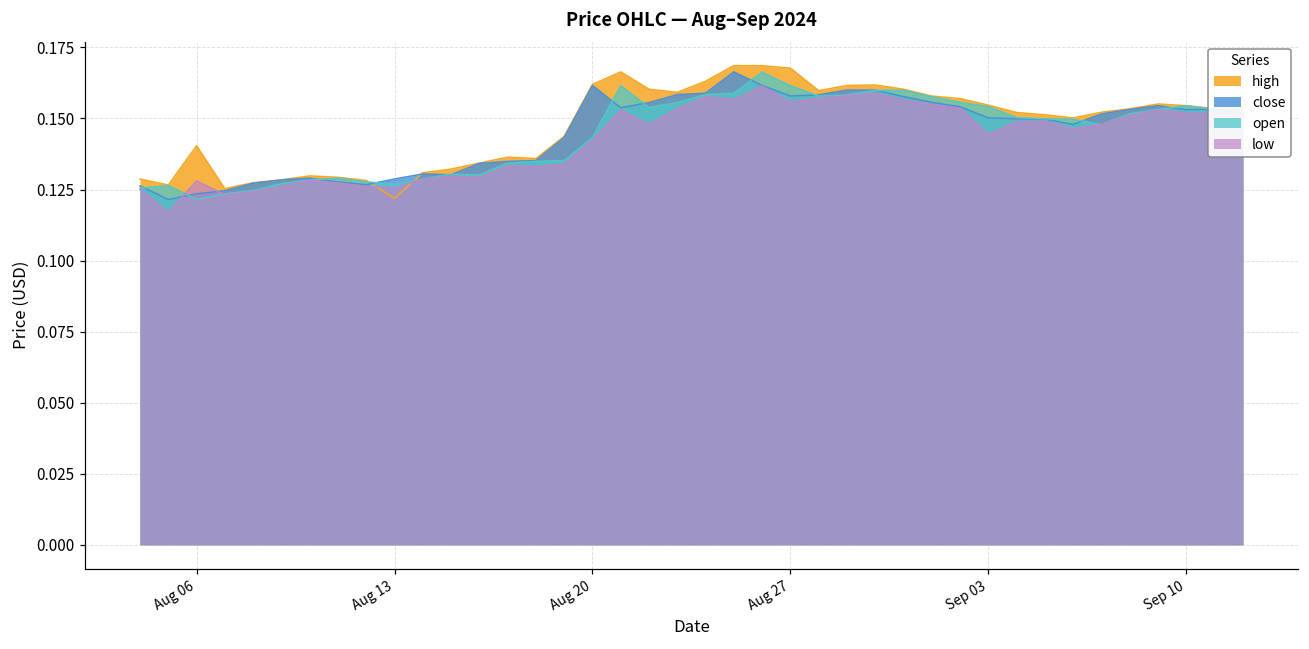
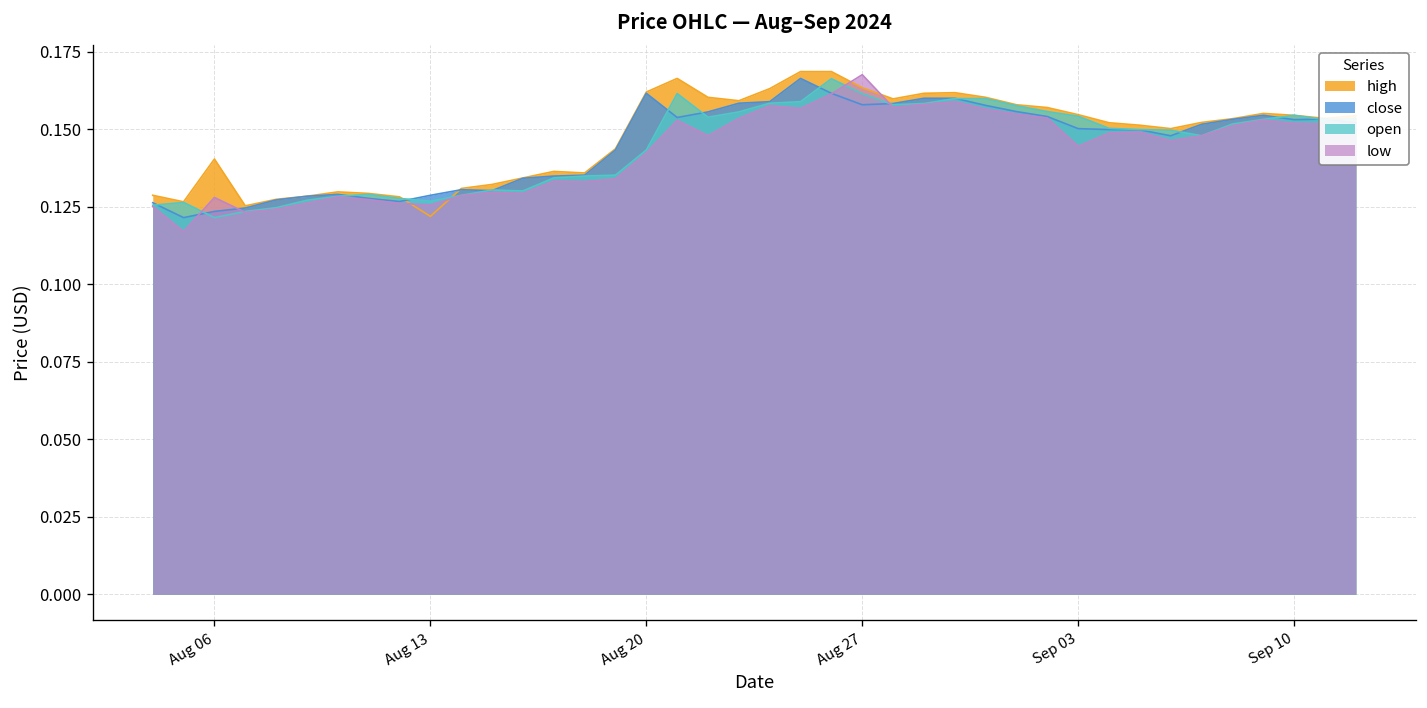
high, Aug 27: 0.168 -> 0.163
low, Aug 27: 0.156 -> 0.168
